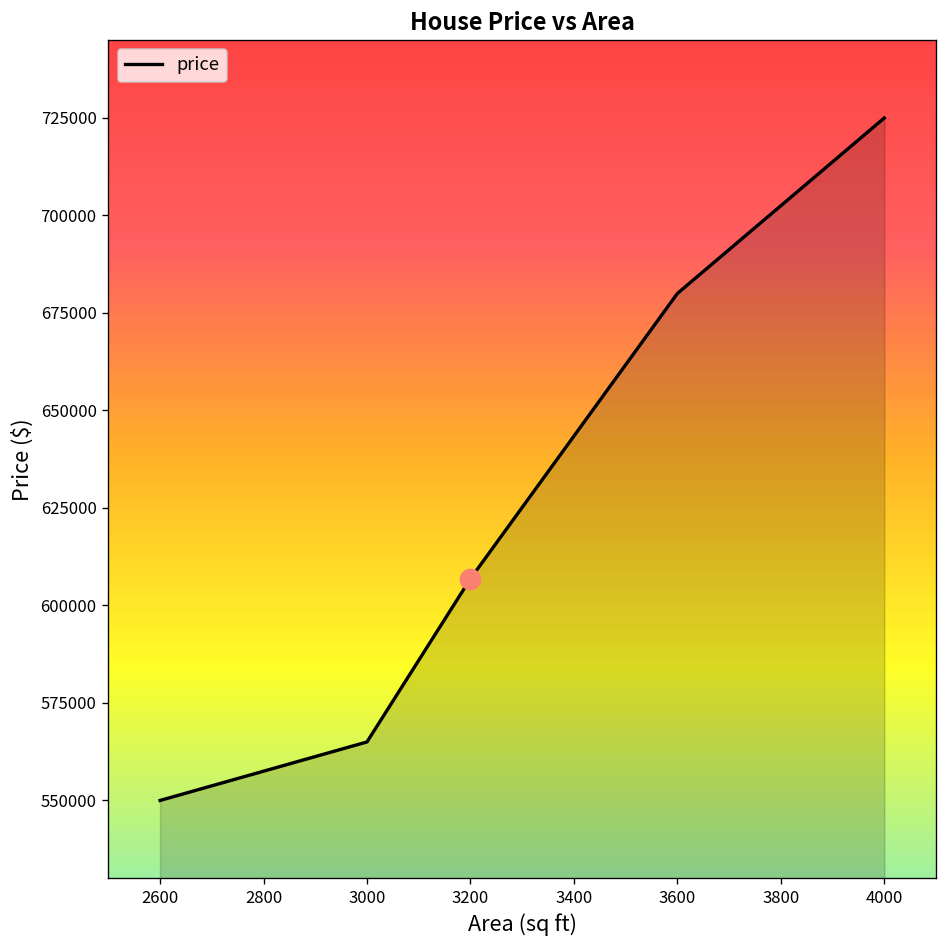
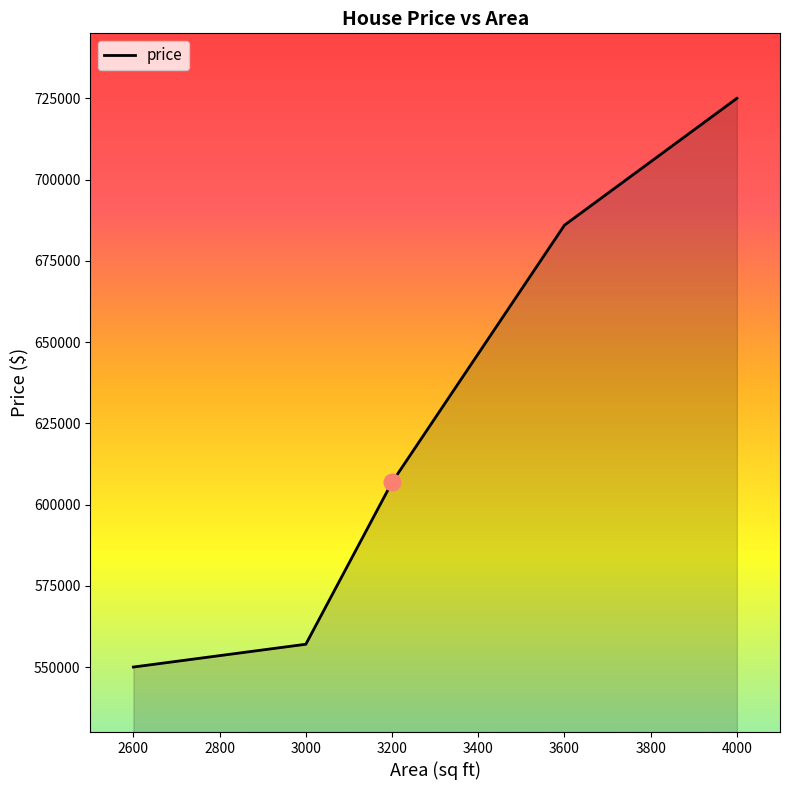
price, 3000: 565000 -> 557000
price, 3600: 680000 -> 686000
